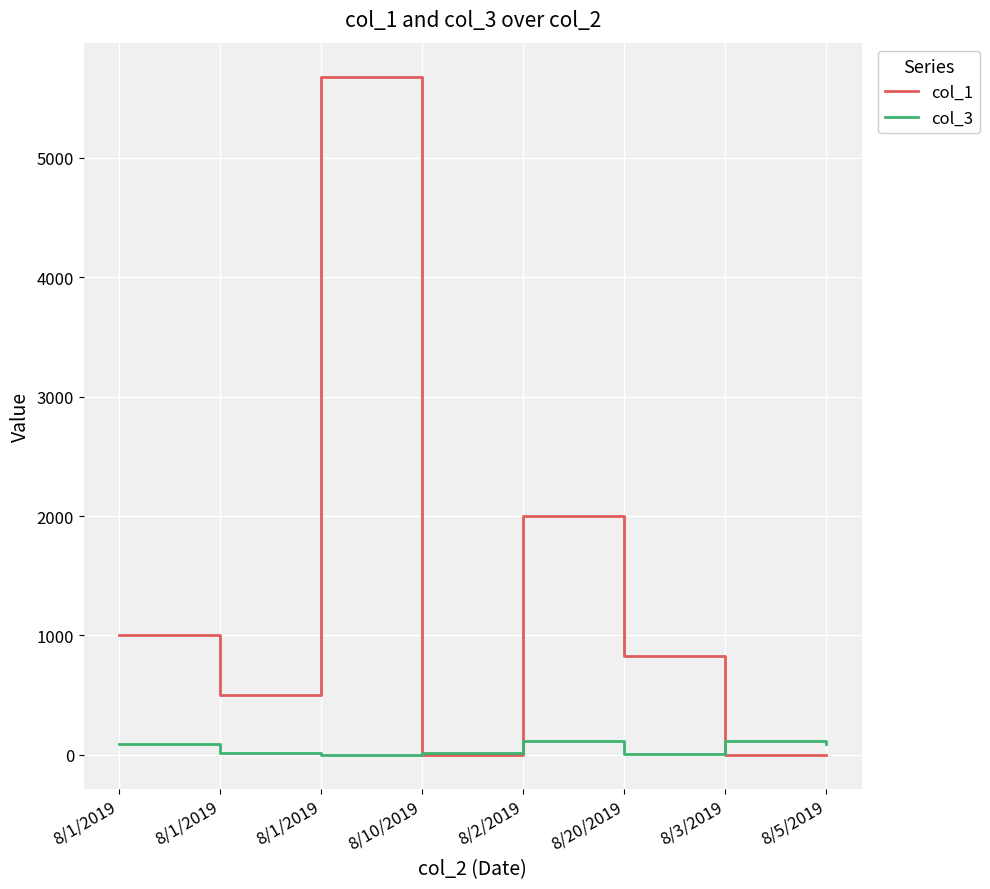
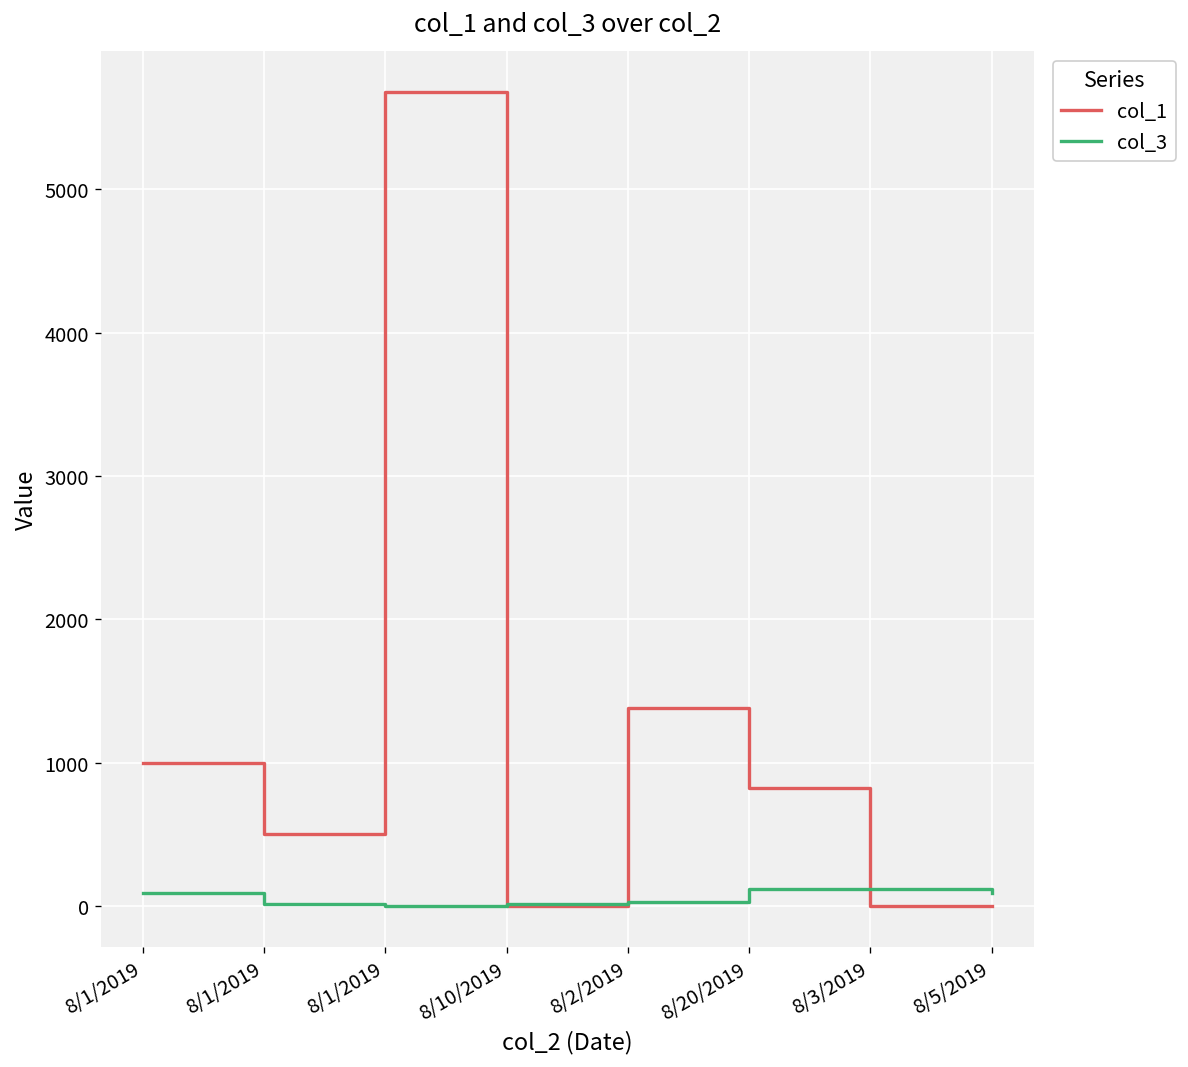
col_1, 8/2/2019: 2000 -> 1390
col_3, 8/2/2019: 120 -> 30
col_3, 8/20/2019: 10 -> 120
